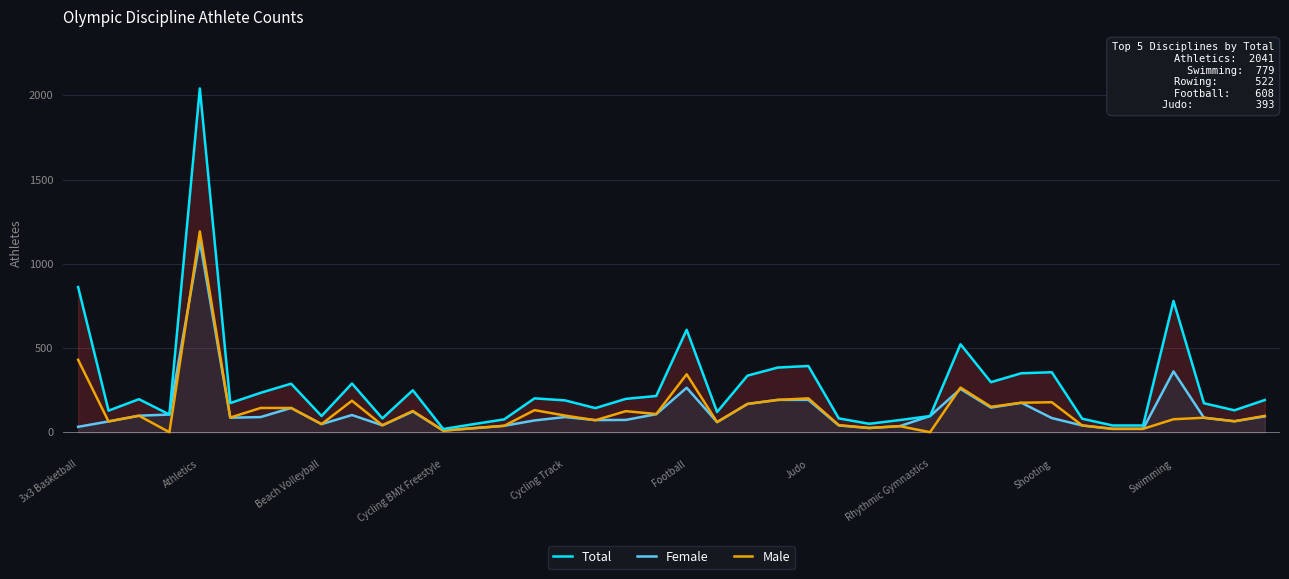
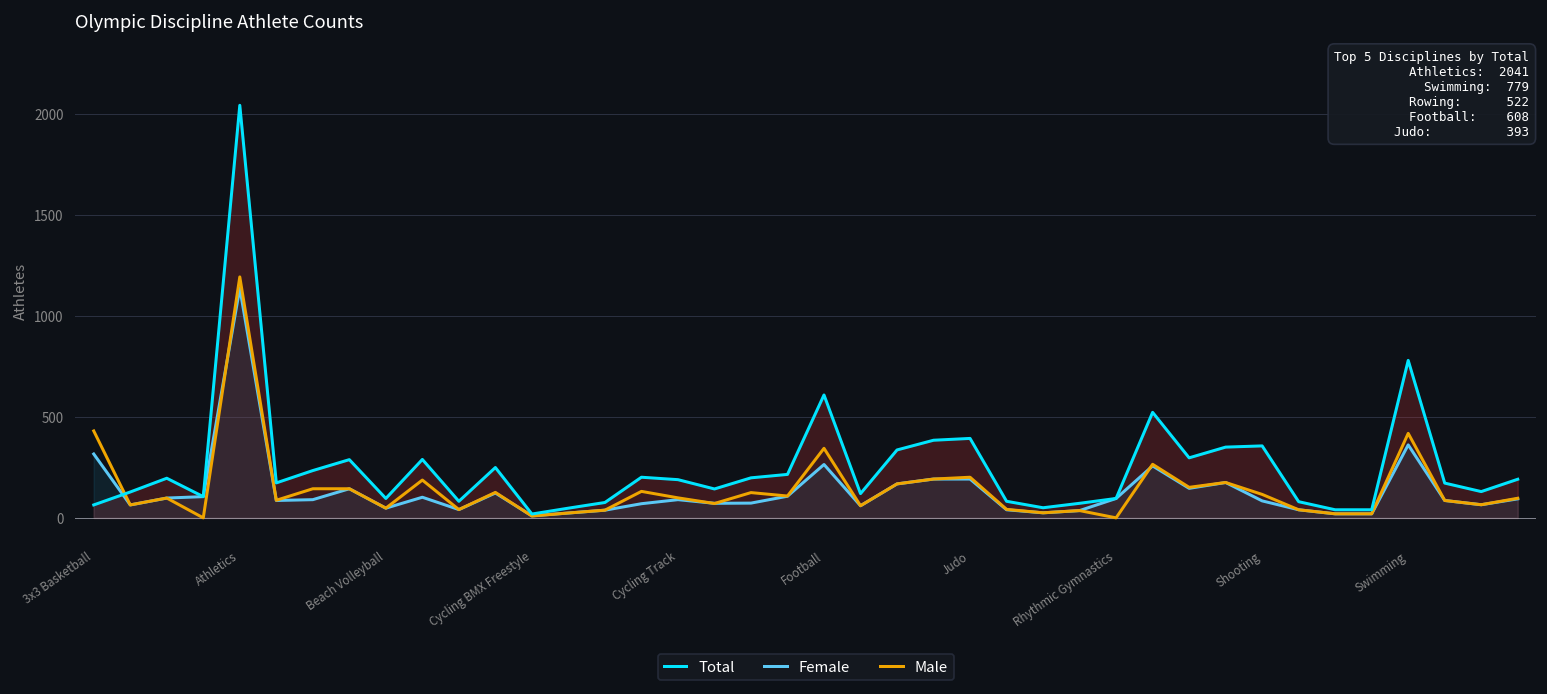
Total, 3x3 Basketball: 860 -> 60
Female, 3x3 Basketball: 30 -> 320
Male, Shooting: 180 -> 120
Male, Swimming: 80 -> 420
